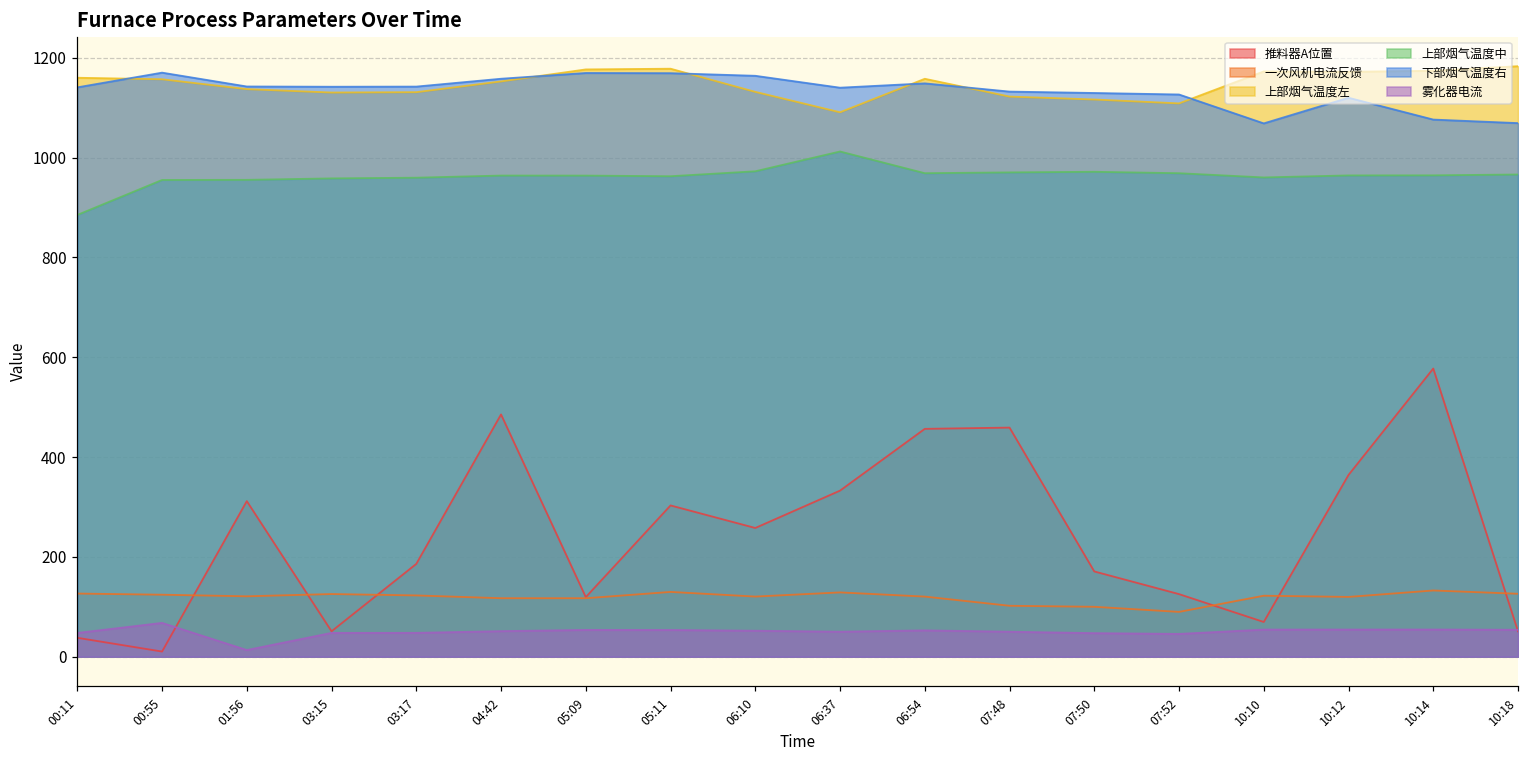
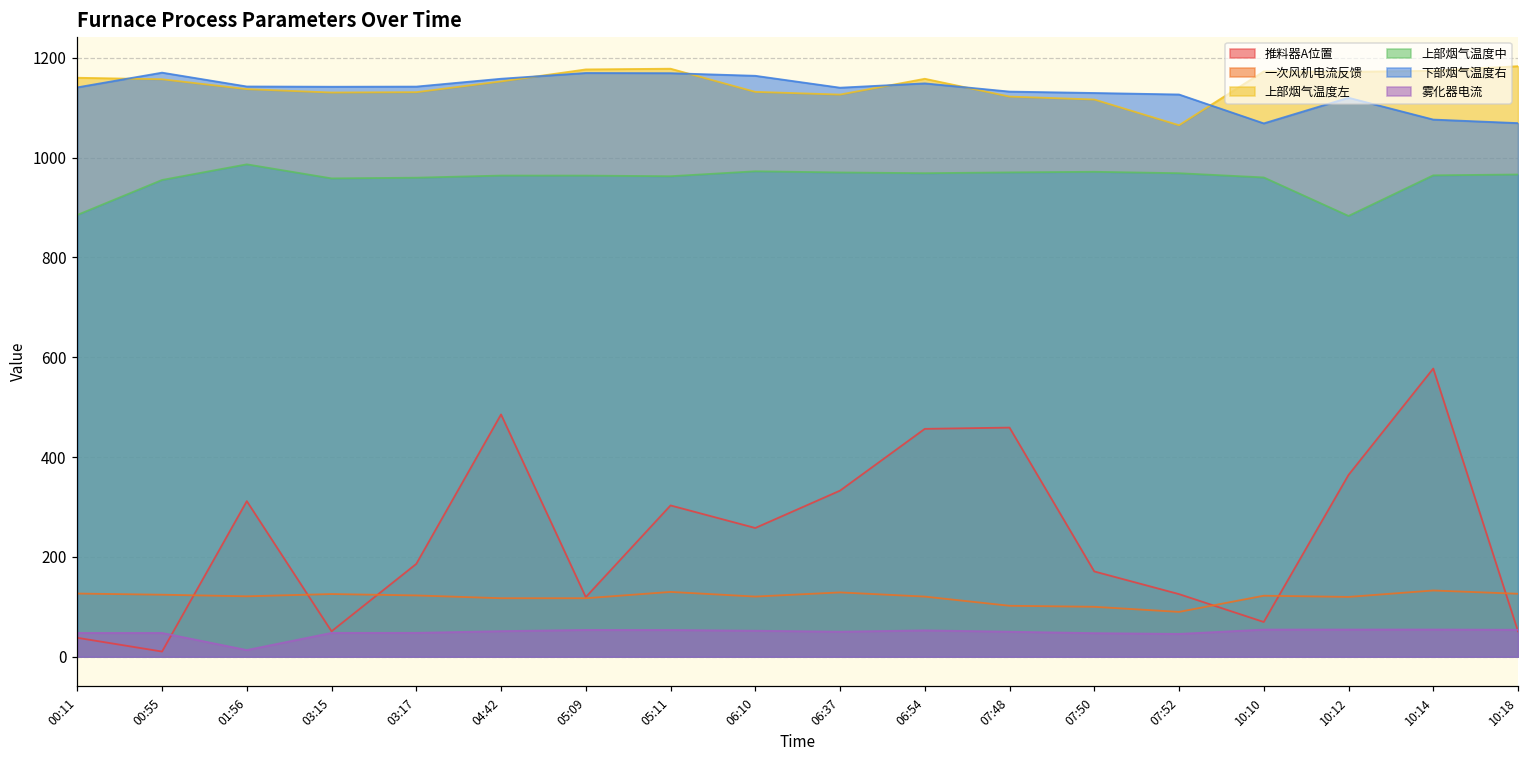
雾化器电流, 00:55: 70 -> 50
上部烟气温度中, 01:56: 960 -> 990
上部烟气温度左, 06:37: 1090 -> 1130
上部烟气温度中, 06:37: 1010 -> 970
上部烟气温度左, 07:52: 1110 -> 1060
上部烟气温度中, 10:12: 960 -> 880
